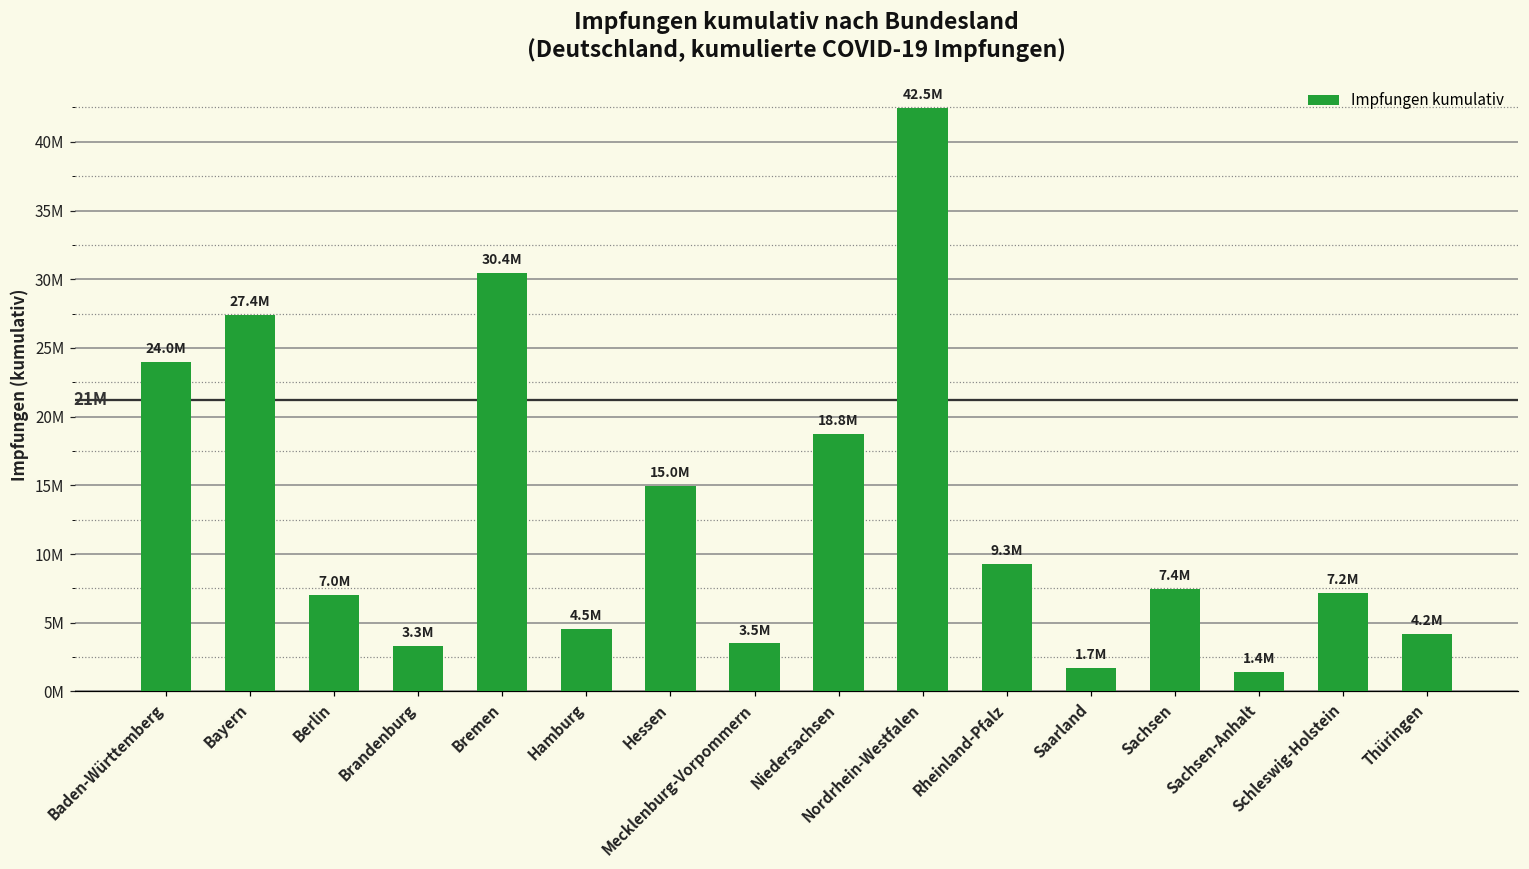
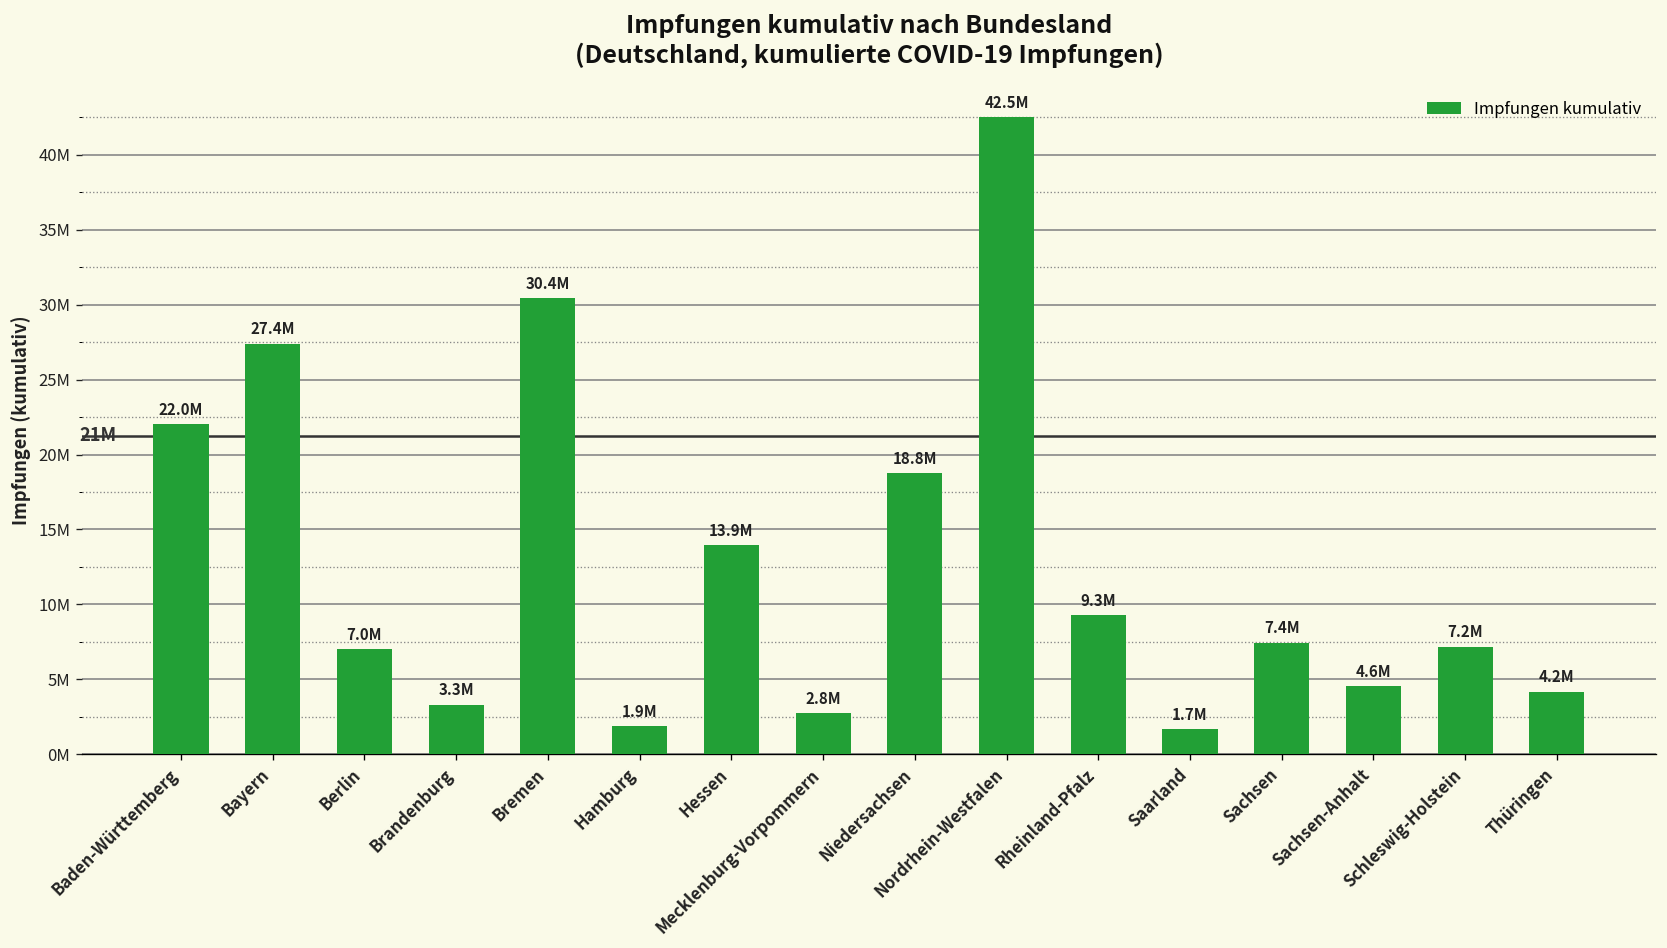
Baden-Württemberg: 24.0M -> 22.0M
Hamburg: 4.5M -> 1.9M
Hessen: 15.0M -> 13.9M
Mecklenburg-Vorpommern: 3.5M -> 2.8M
Sachsen-Anhalt: 1.4M -> 4.6M
